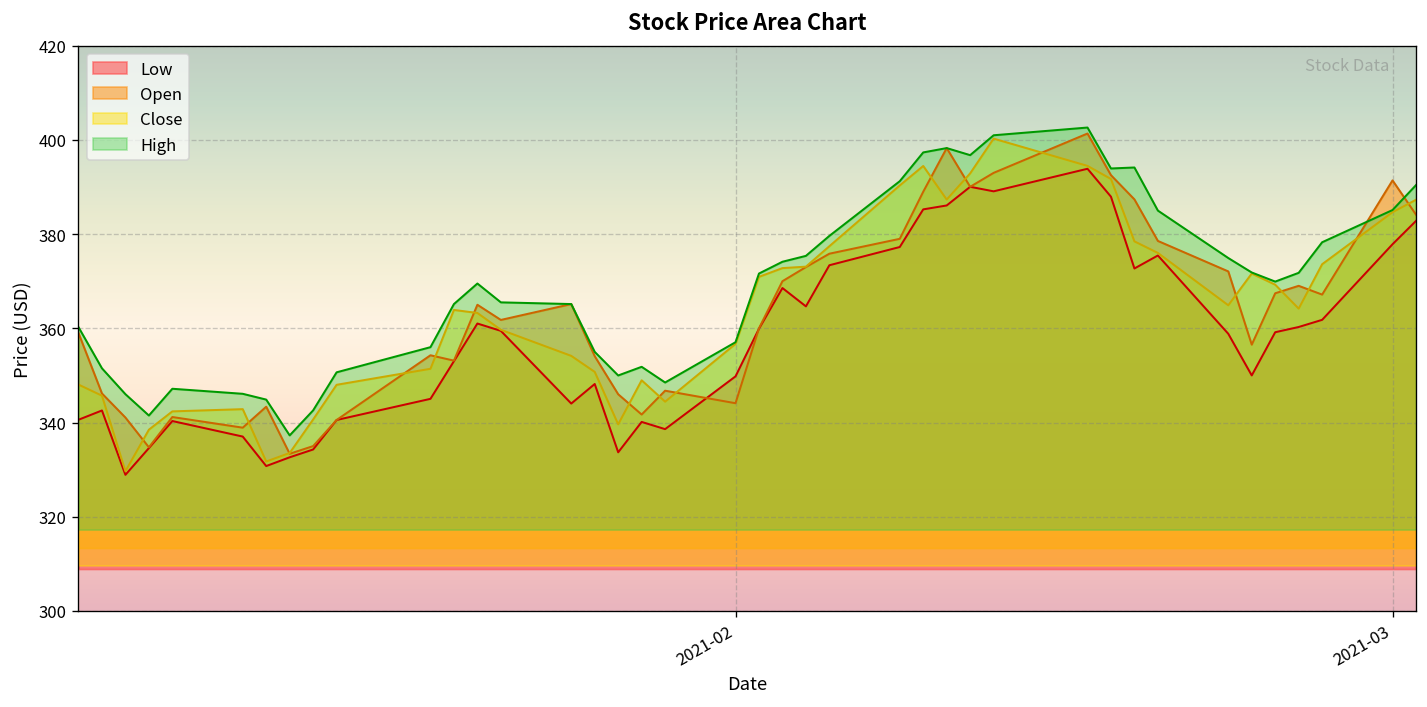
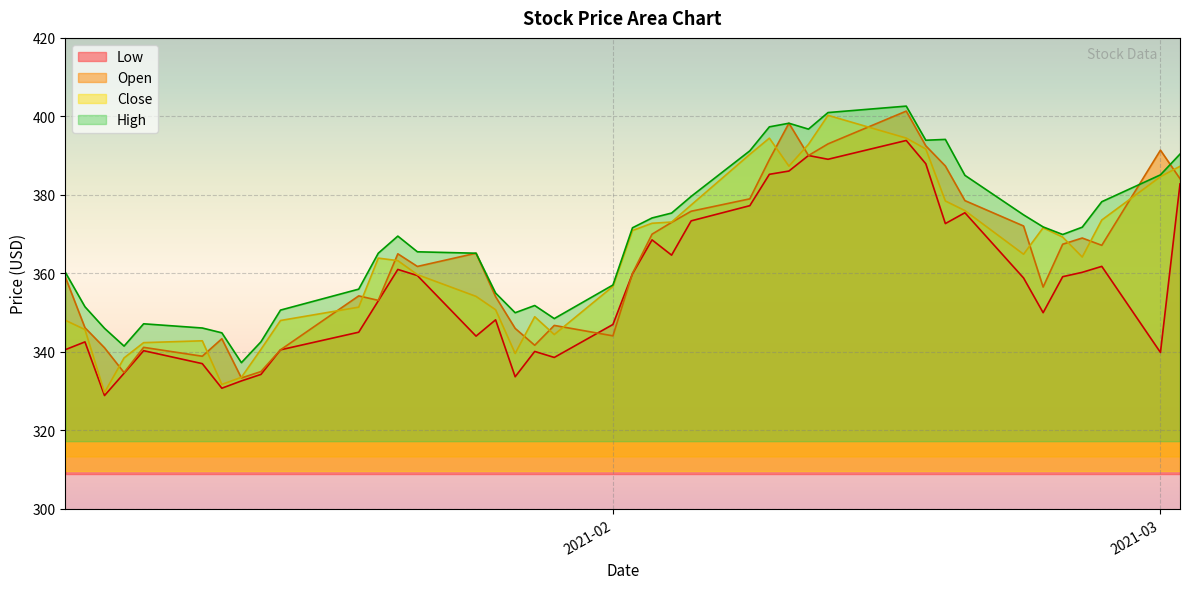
Low, 2021-02: 350 -> 347
Low, 2021-03: 378 -> 340
